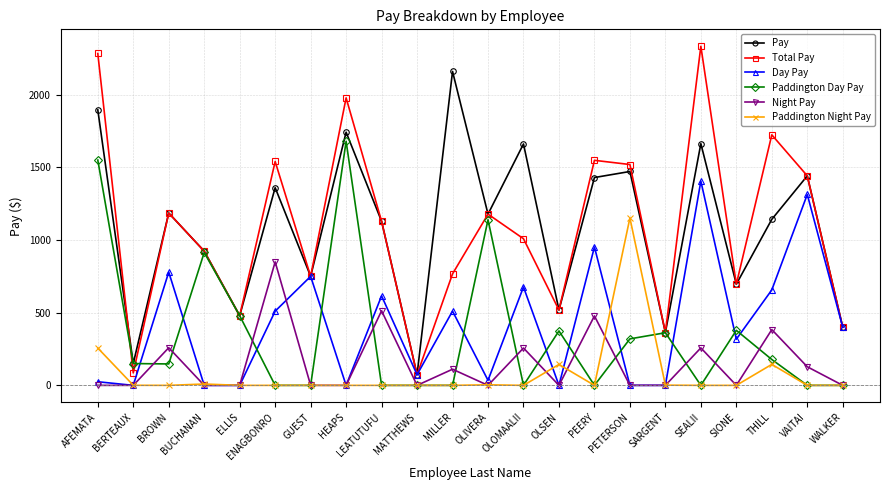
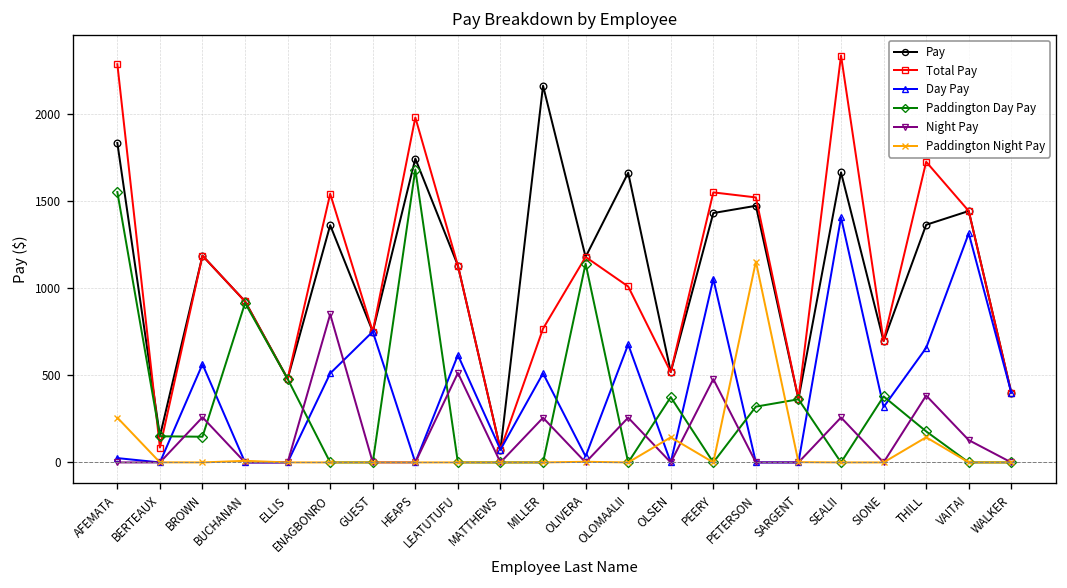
Pay, AFEMATA: 1900 -> 1830
Day Pay, BROWN: 780 -> 560
Night Pay, MILLER: 110 -> 260
Day Pay, PEERY: 950 -> 1050
Pay, THILL: 1140 -> 1360
